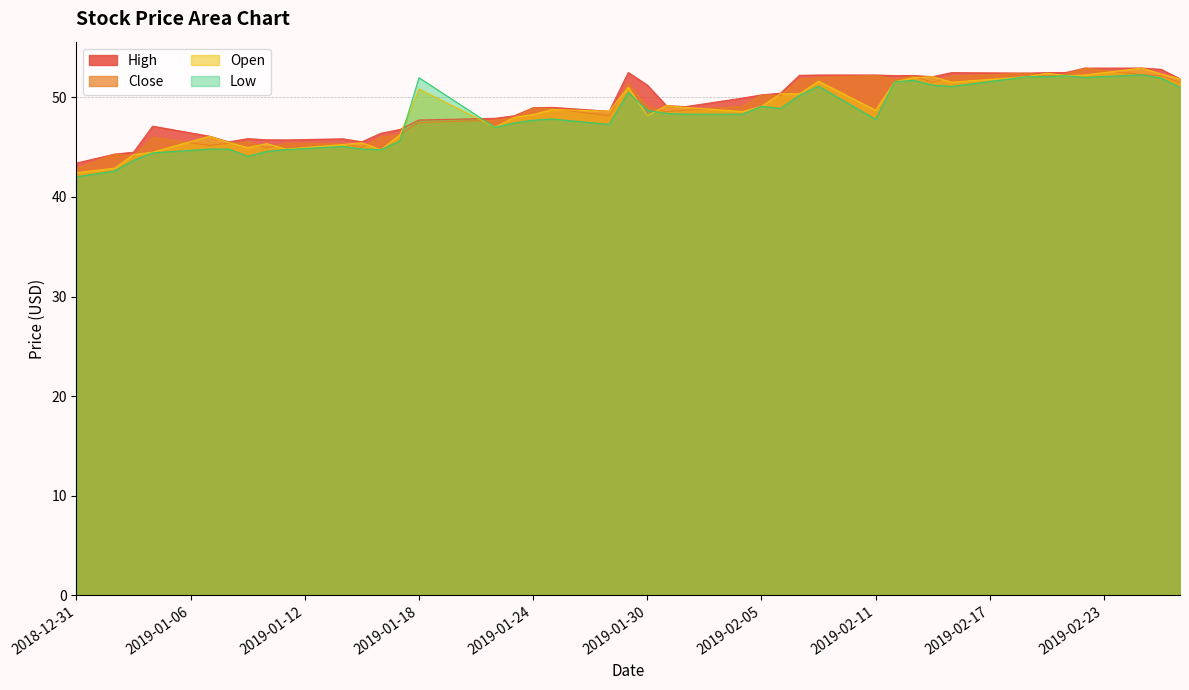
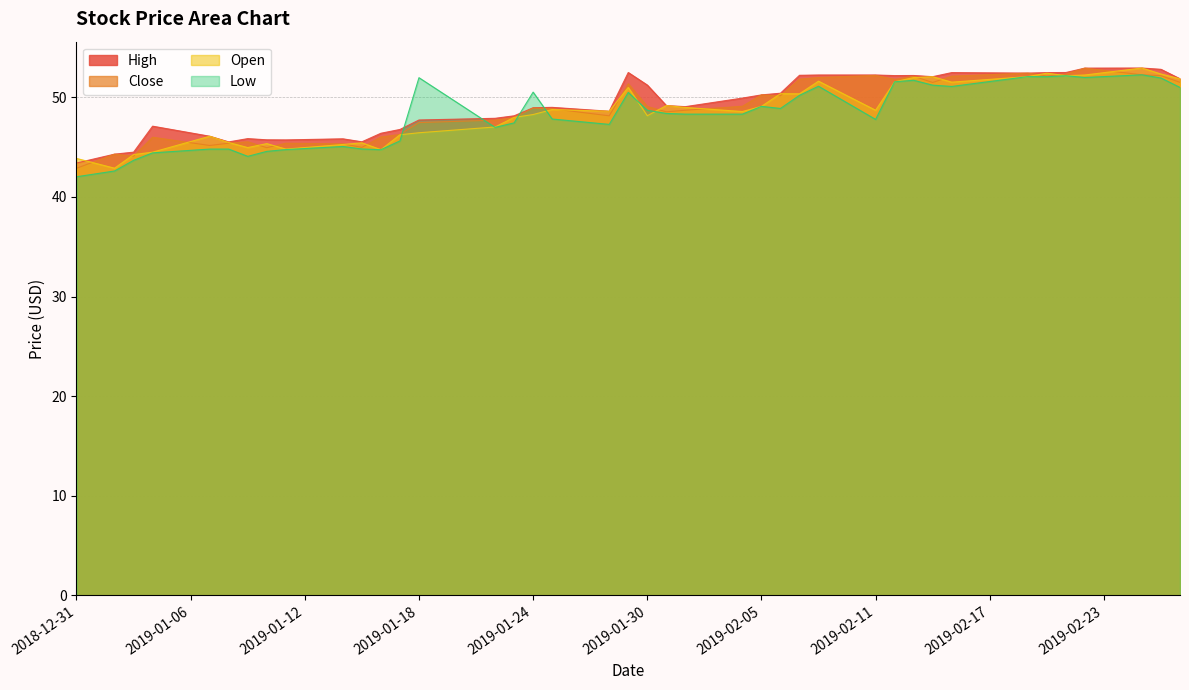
Open, 2018-12-31: 42 -> 44
Open, 2019-01-18: 51 -> 46
Low, 2019-01-24: 48 -> 51
